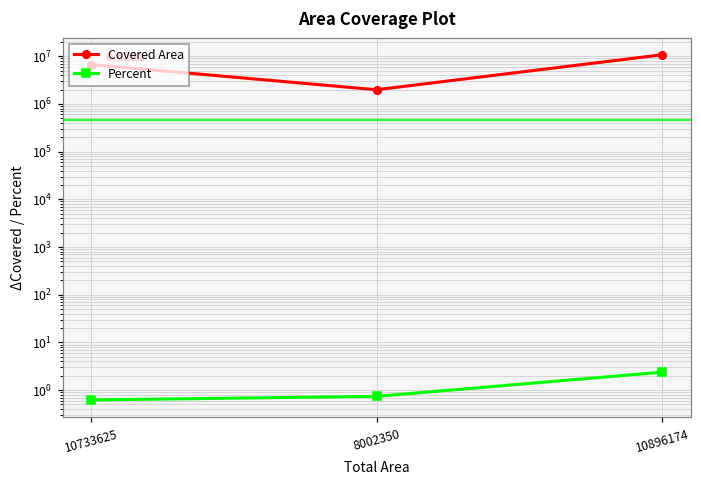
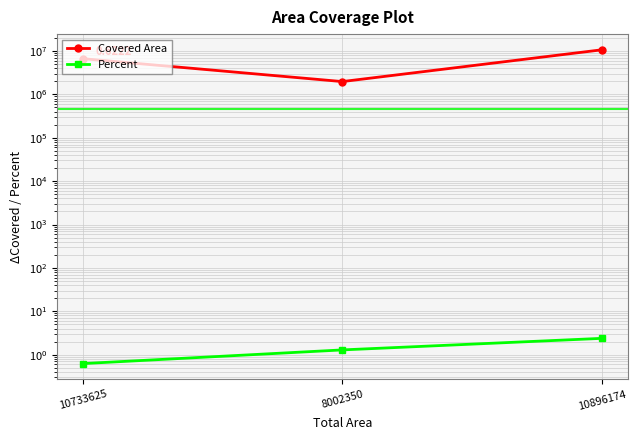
Percent, 8002350: 0.7 -> 1.3
